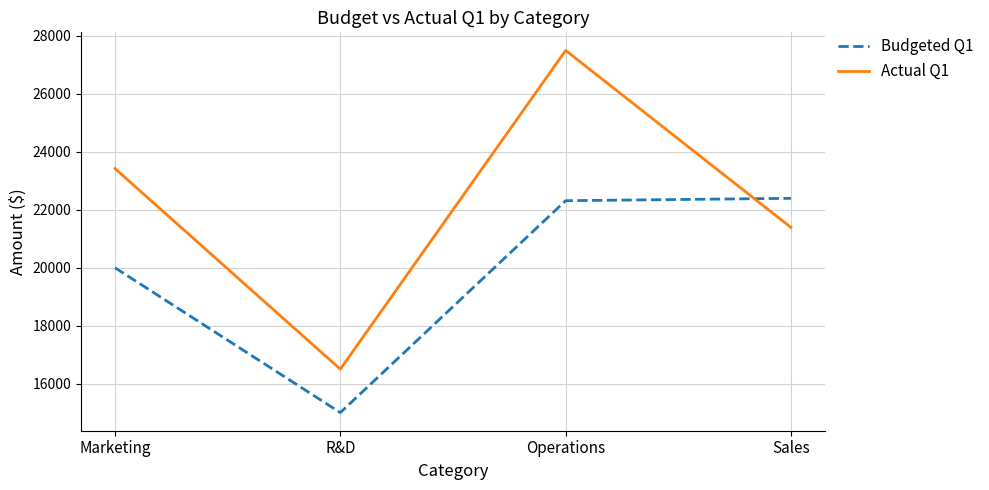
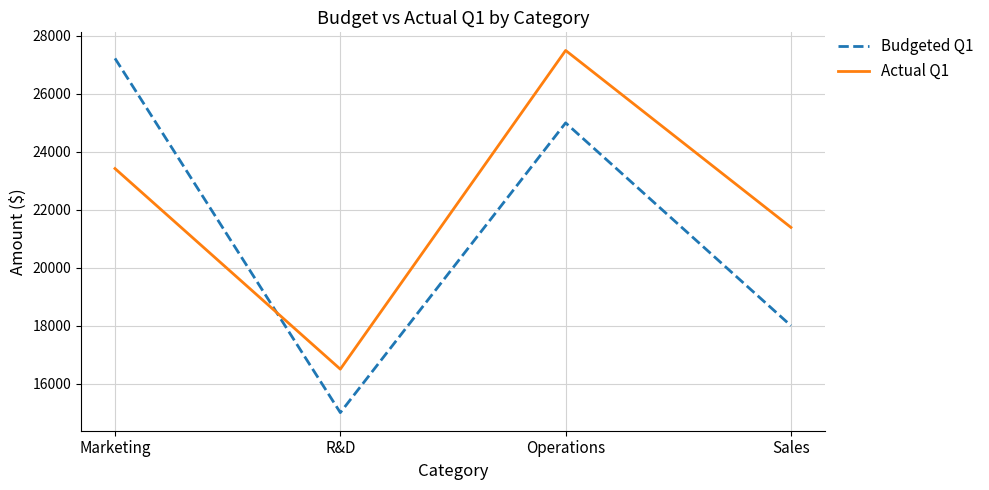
Budgeted Q1, Marketing: 20000 -> 27200
Budgeted Q1, Operations: 22300 -> 25000
Budgeted Q1, Sales: 22400 -> 18000
